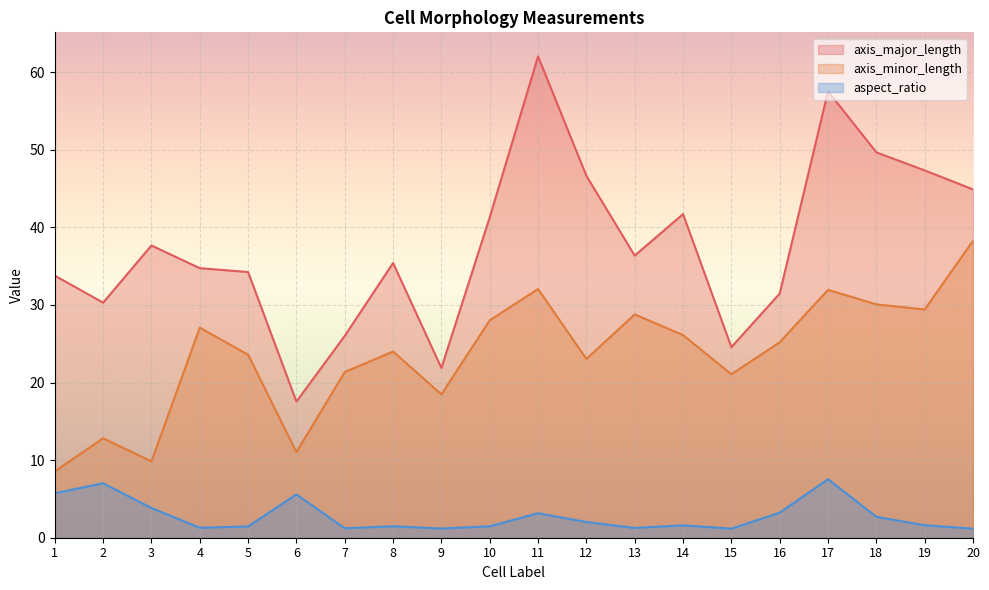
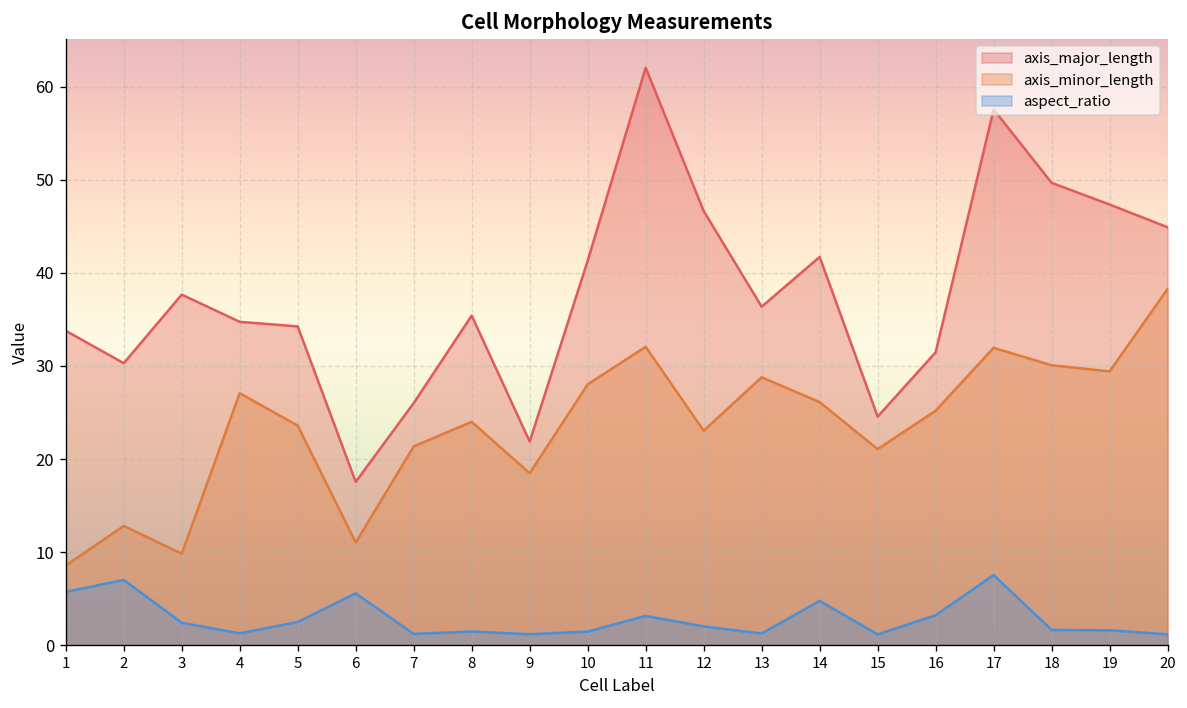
aspect_ratio, 3: 4 -> 2
aspect_ratio, 5: 1 -> 2
aspect_ratio, 14: 2 -> 5
aspect_ratio, 18: 3 -> 2
